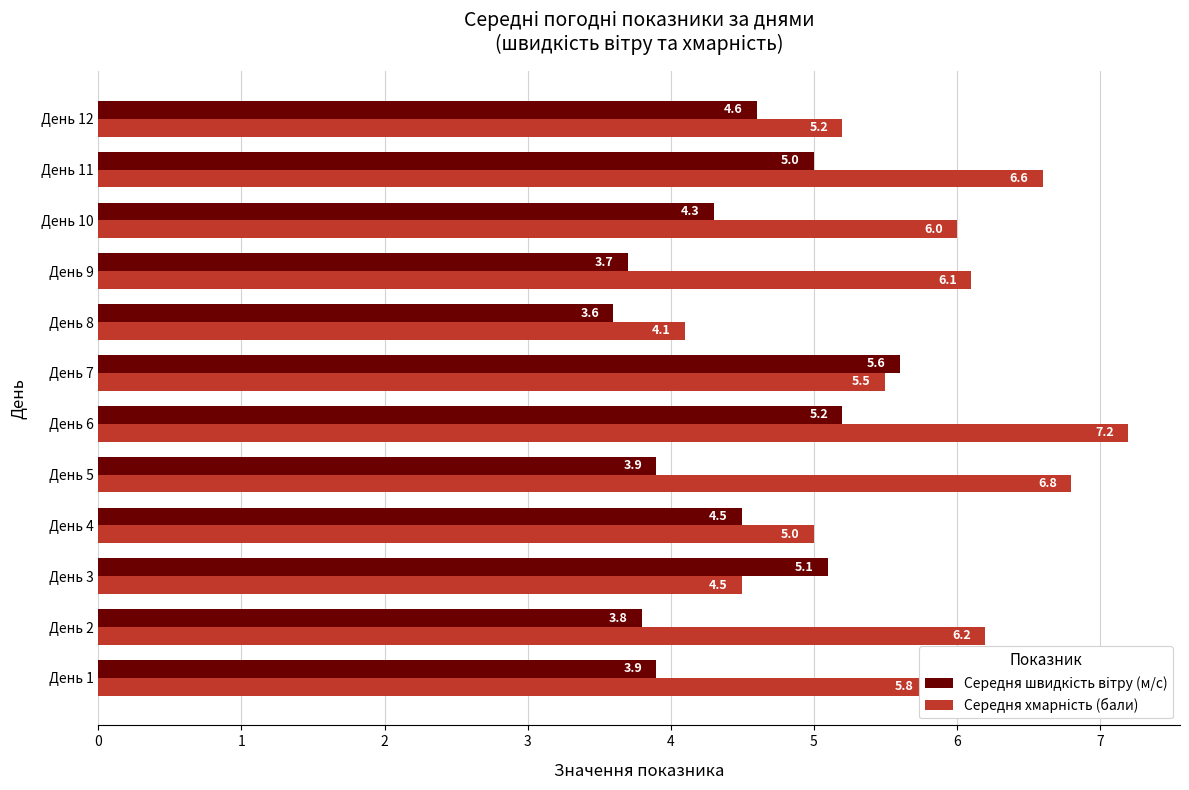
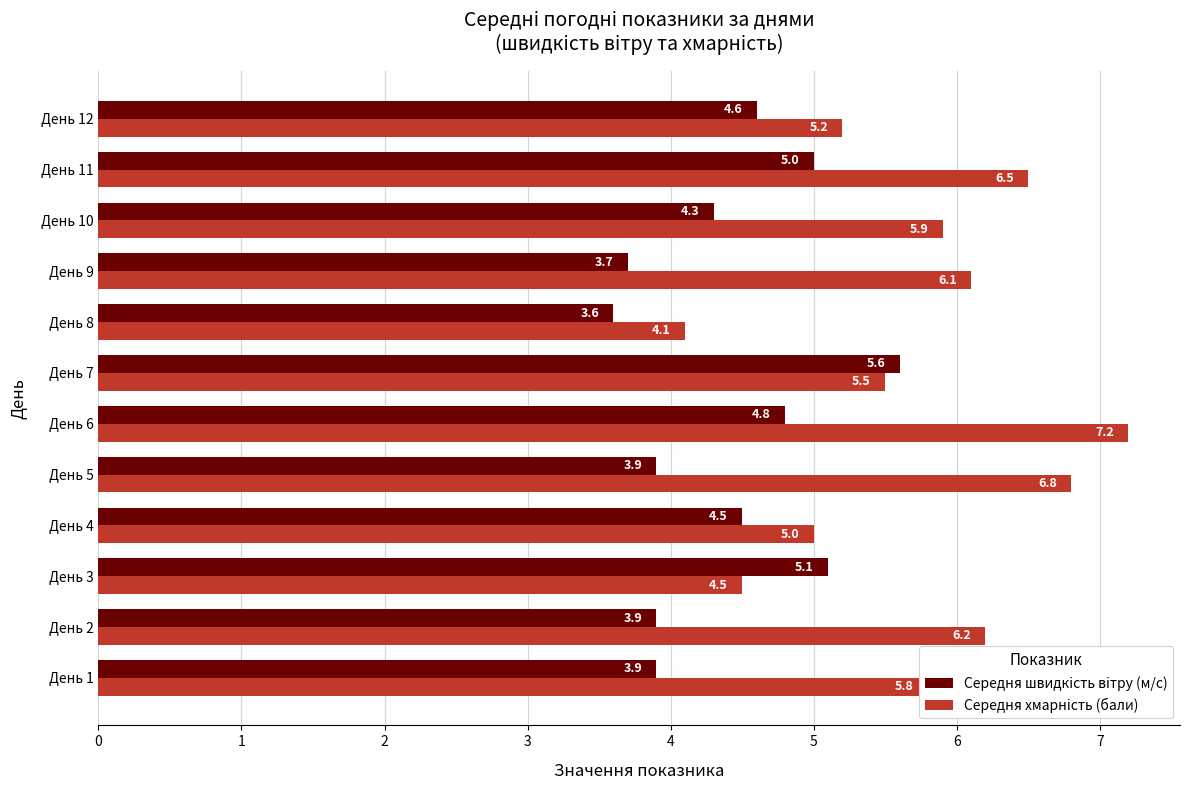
Середня хмарність (бали), День 11: 6.6 -> 6.5
Середня хмарність (бали), День 10: 6.0 -> 5.9
Середня швидкість вітру (м/с), День 6: 5.2 -> 4.8
Середня швидкість вітру (м/с), День 2: 3.8 -> 3.9
